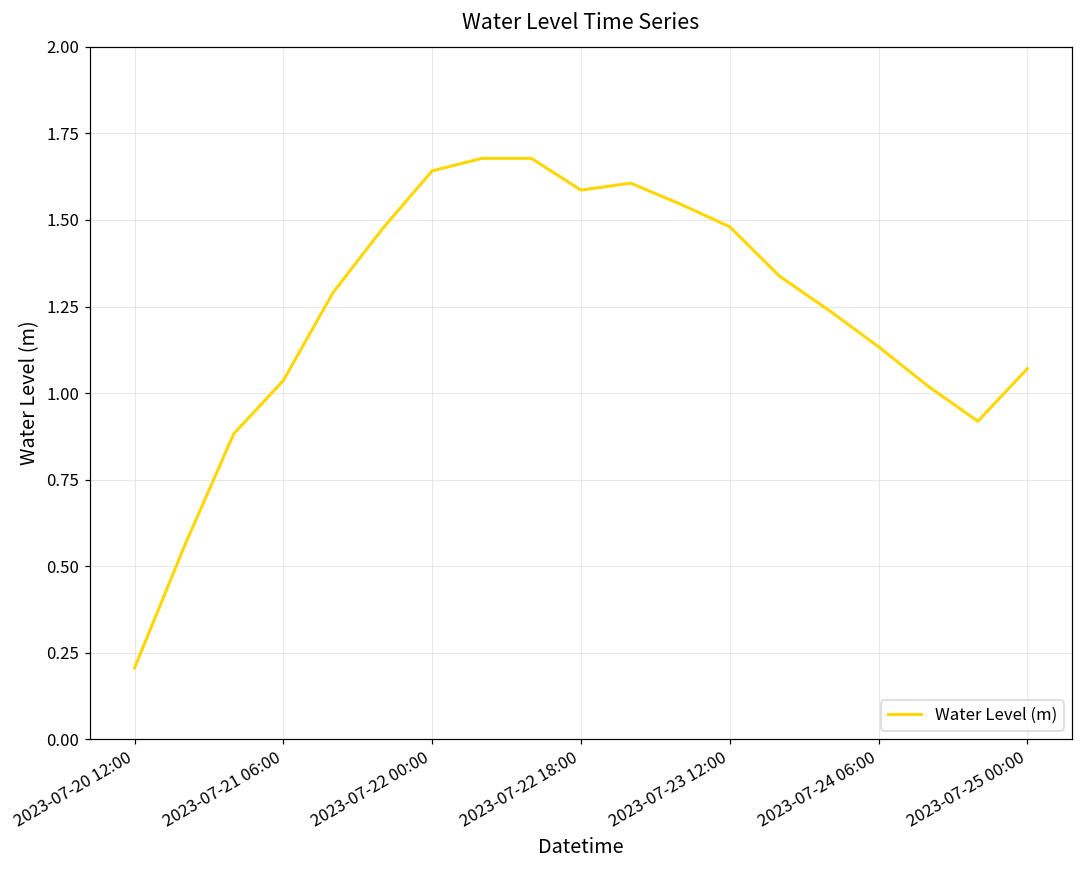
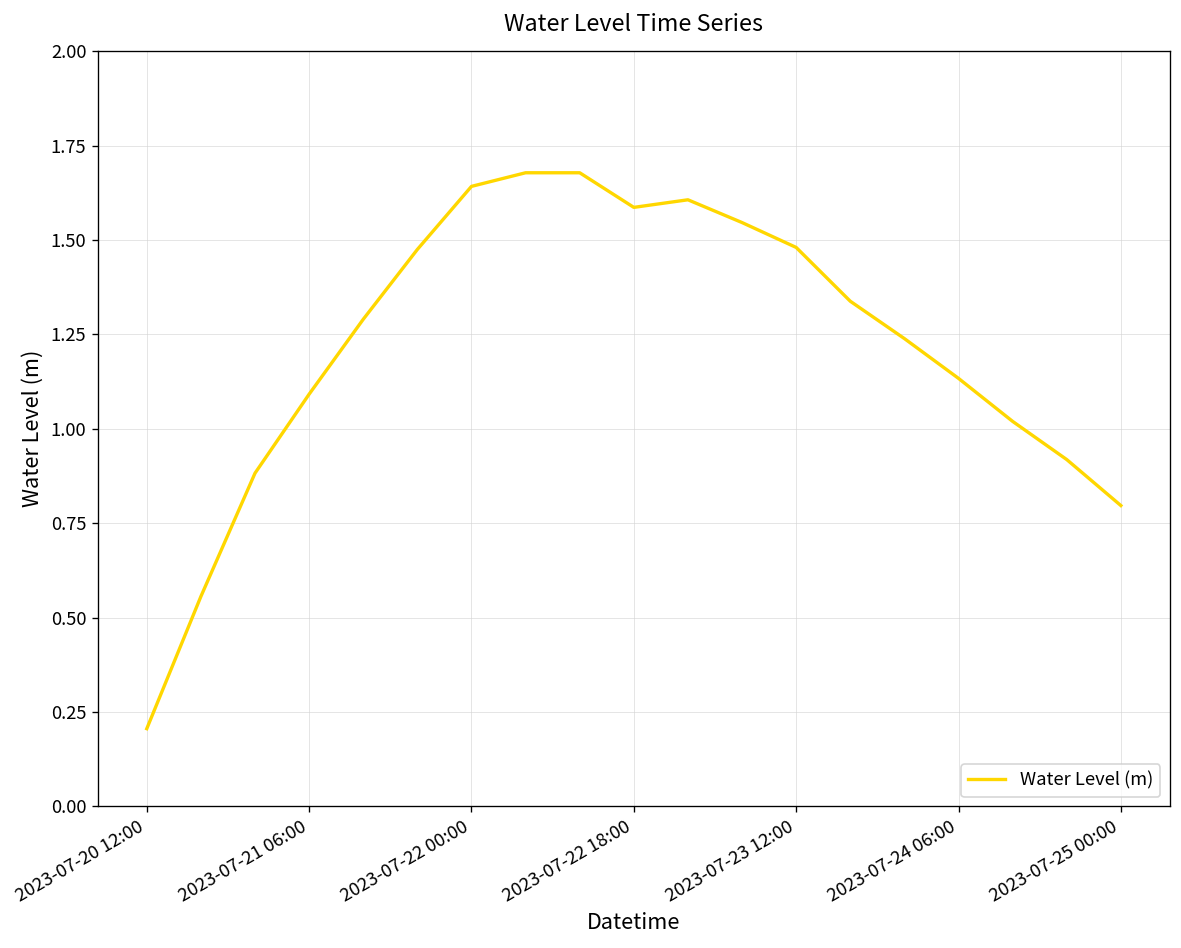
2023-07-21 06:00: 1.04 -> 1.09
2023-07-25 00:00: 1.07 -> 0.80
